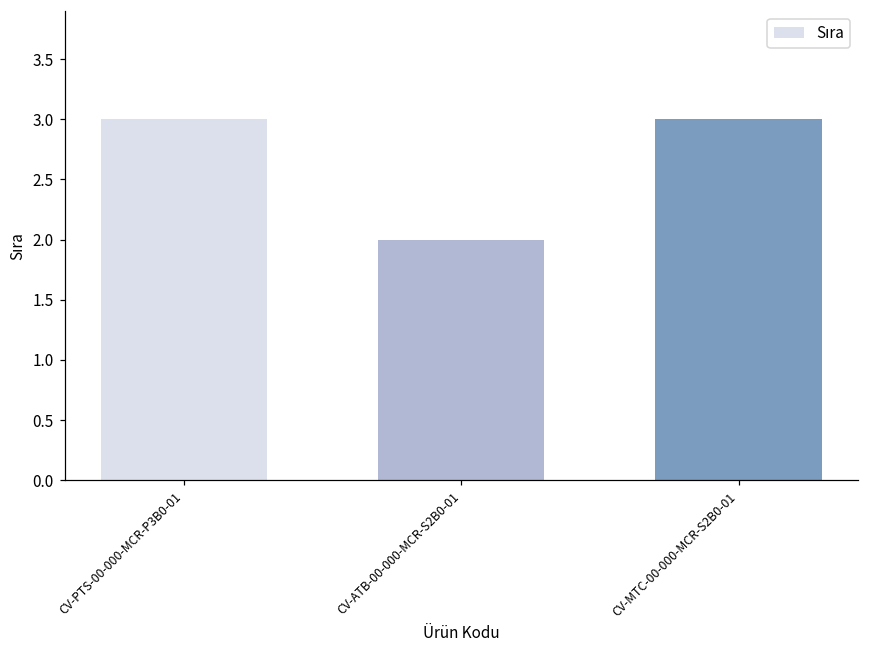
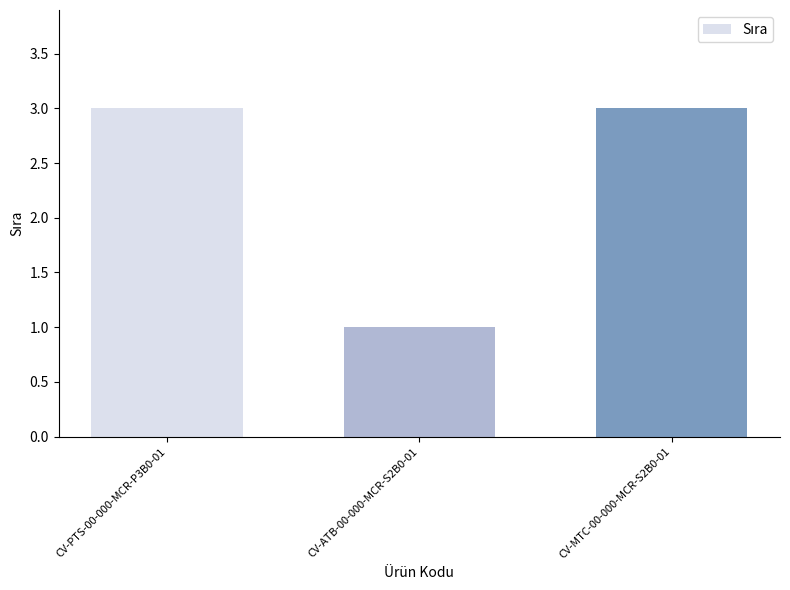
CV-ATB-00-000-MCR-S2B0-01: 2 -> 1
